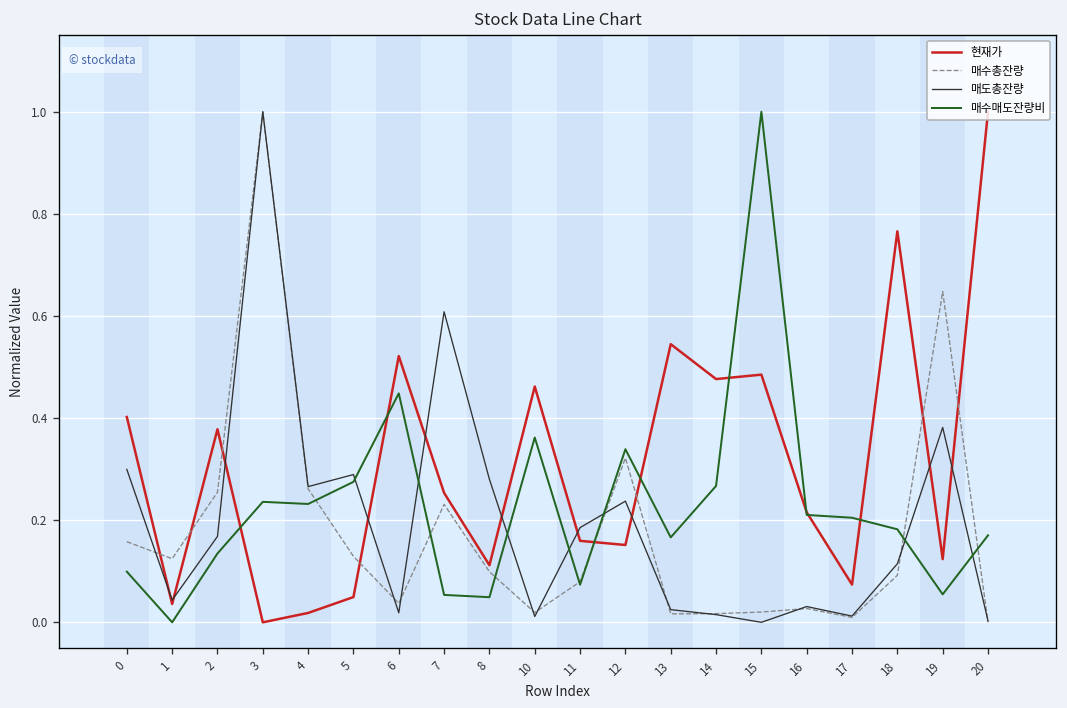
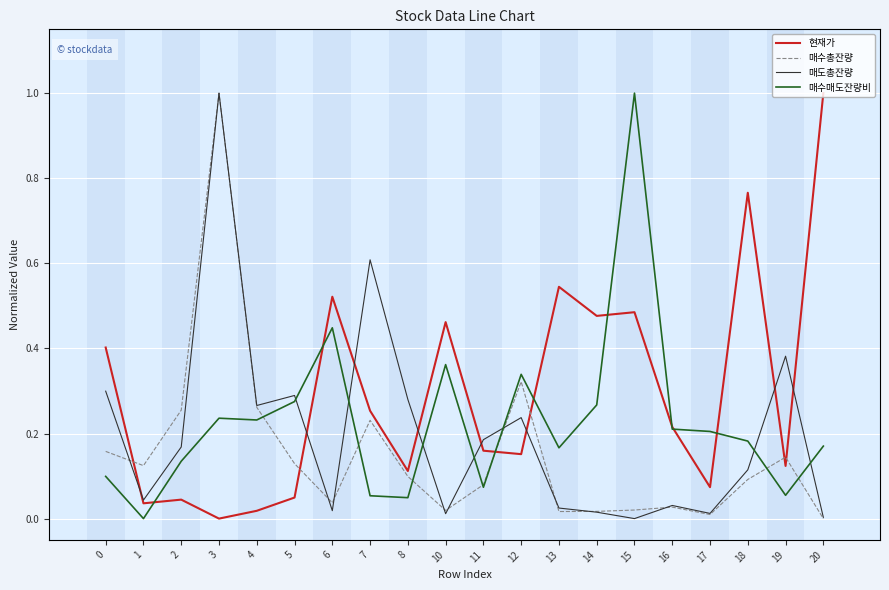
현재가, 2: 0.38 -> 0.04
매수총잔량, 19: 0.65 -> 0.14
